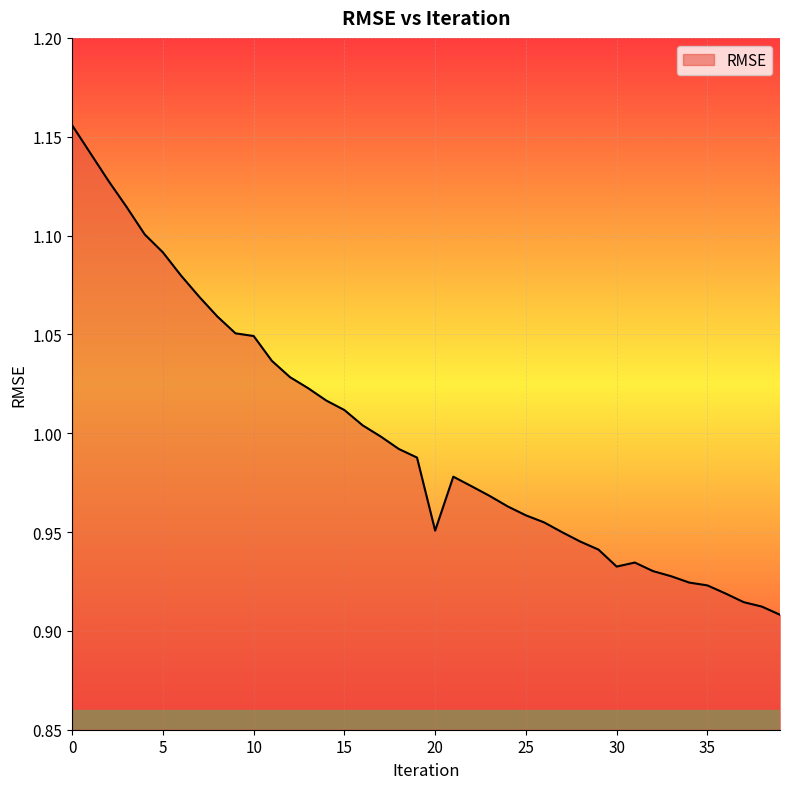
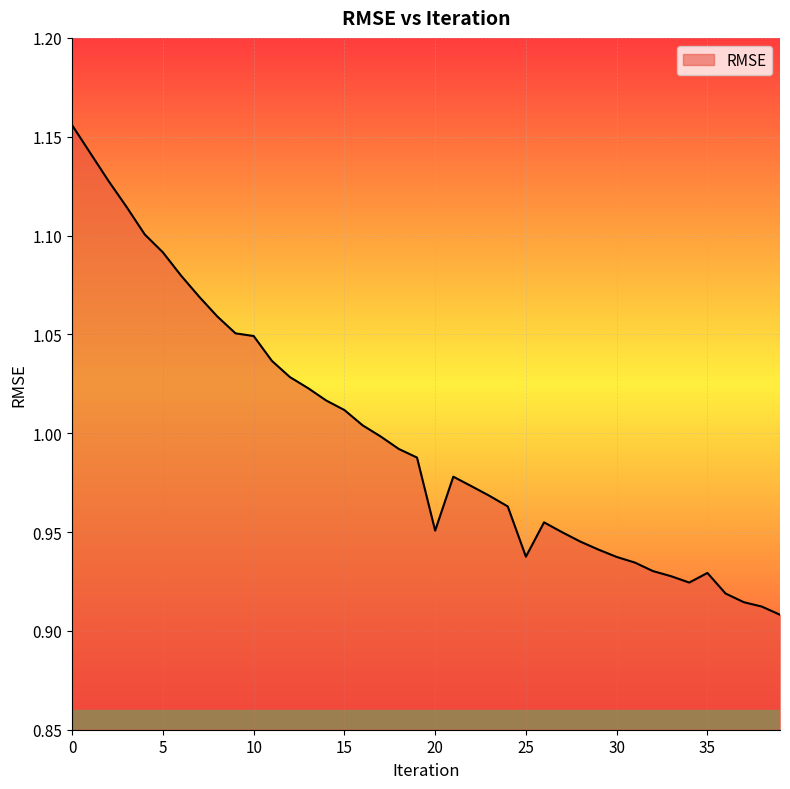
25: 0.958 -> 0.938
30: 0.933 -> 0.937
35: 0.923 -> 0.929
